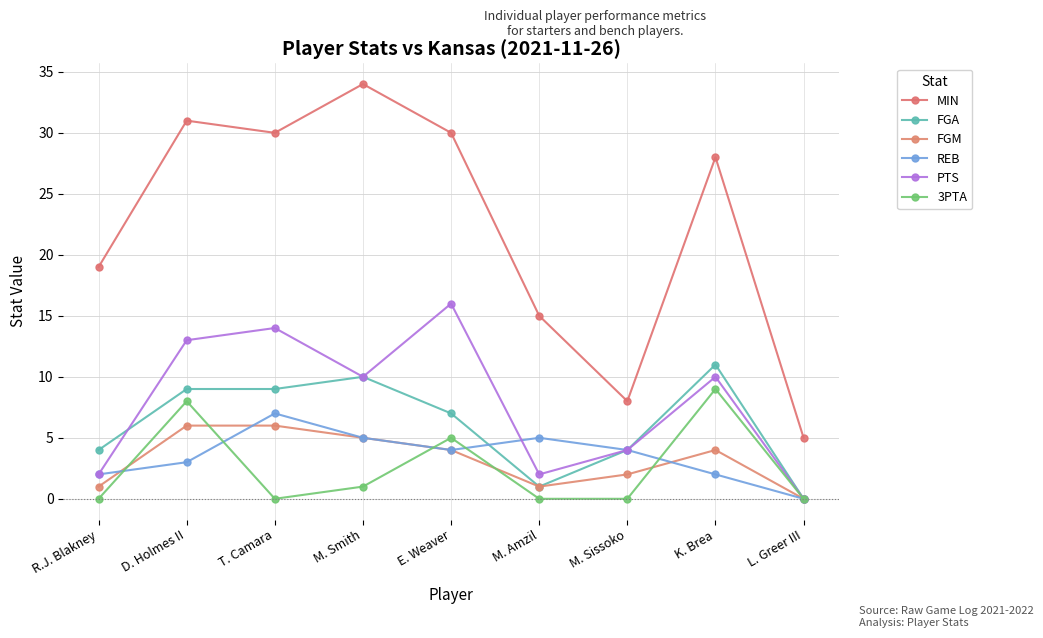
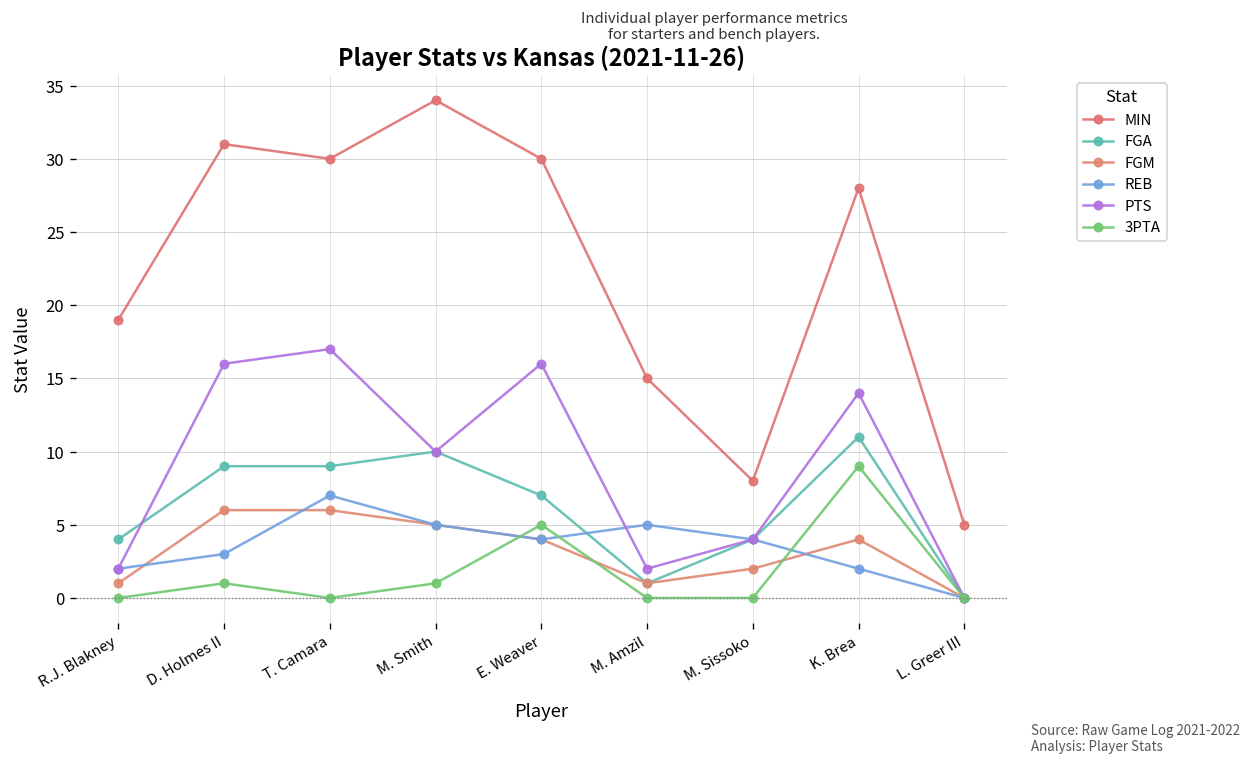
PTS, D. Holmes II: 13 -> 16
3PTA, D. Holmes II: 8 -> 1
PTS, T. Camara: 14 -> 17
PTS, K. Brea: 10 -> 14
